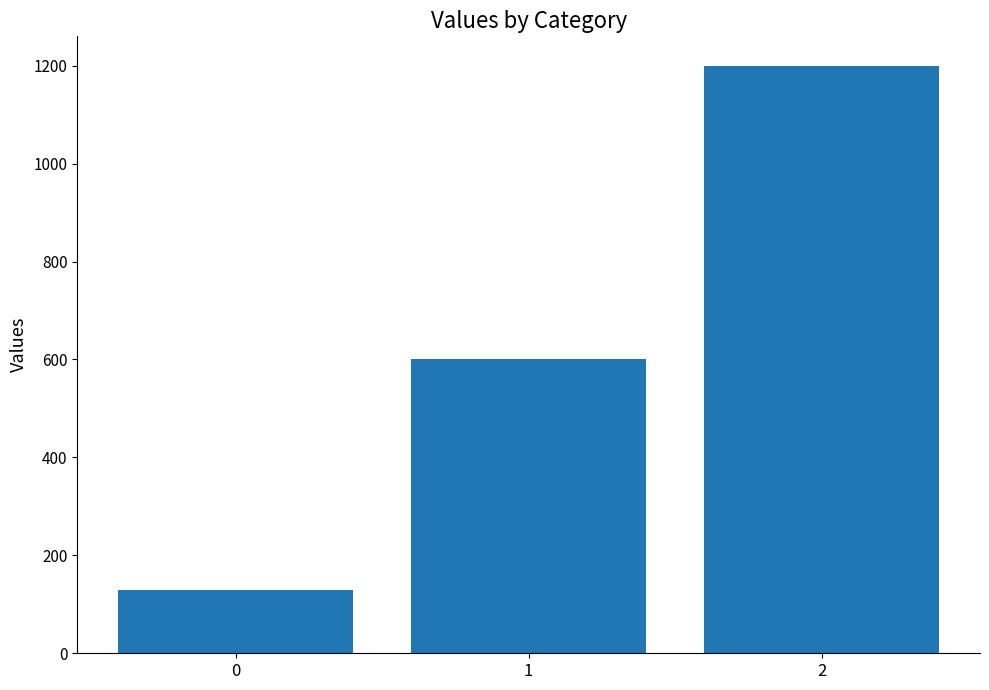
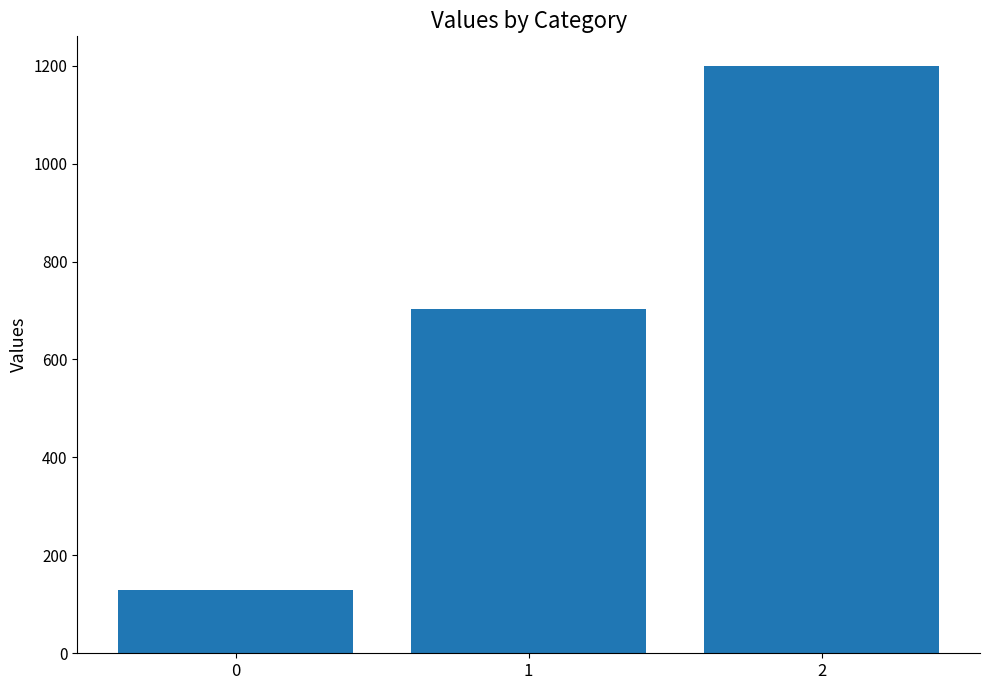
1: 600 -> 700
